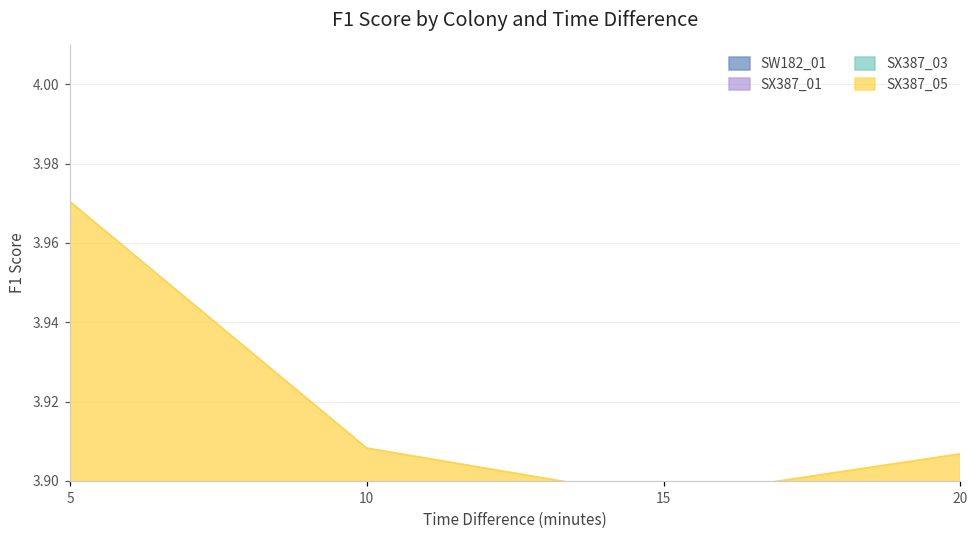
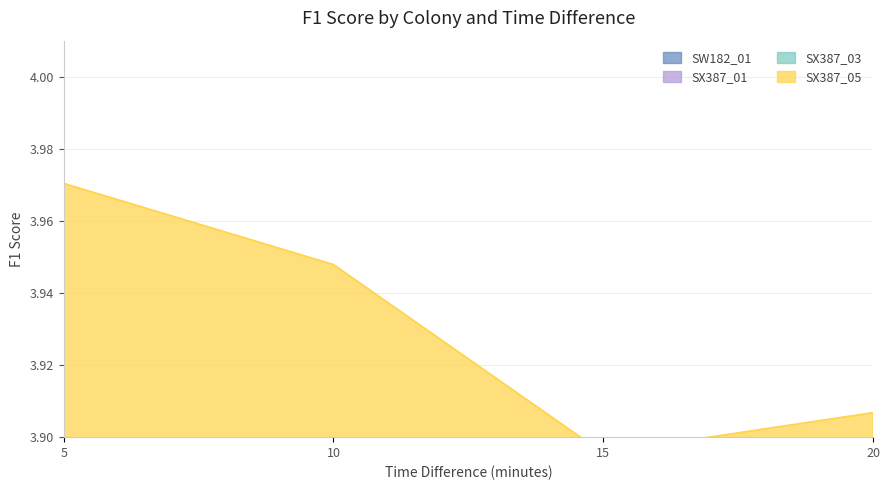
SX387_05, 10: 0.944 -> 0.983
